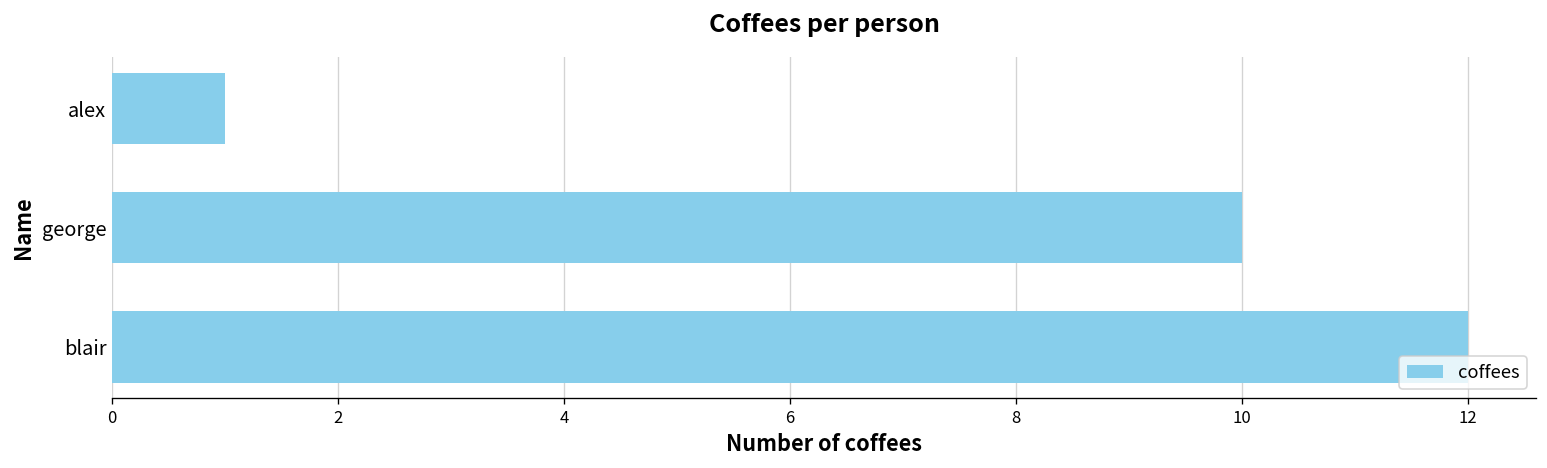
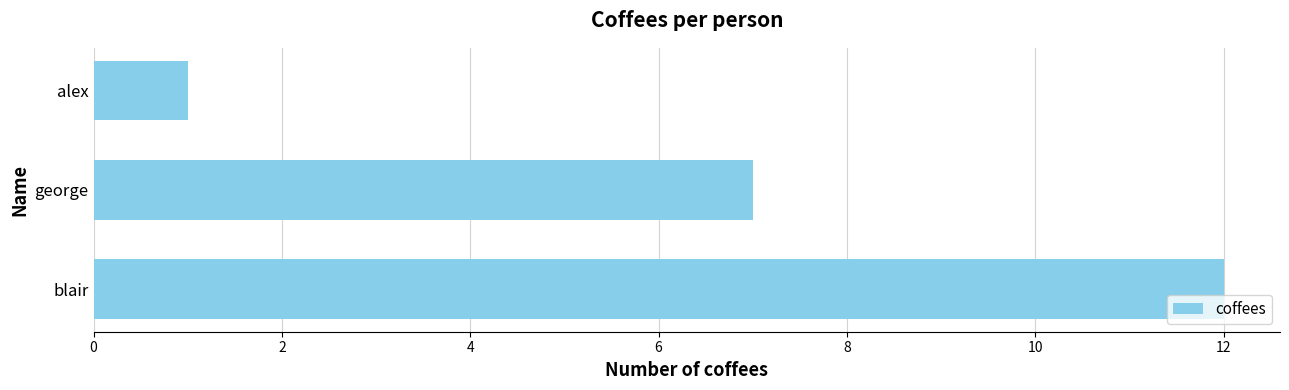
george: 10 -> 7
